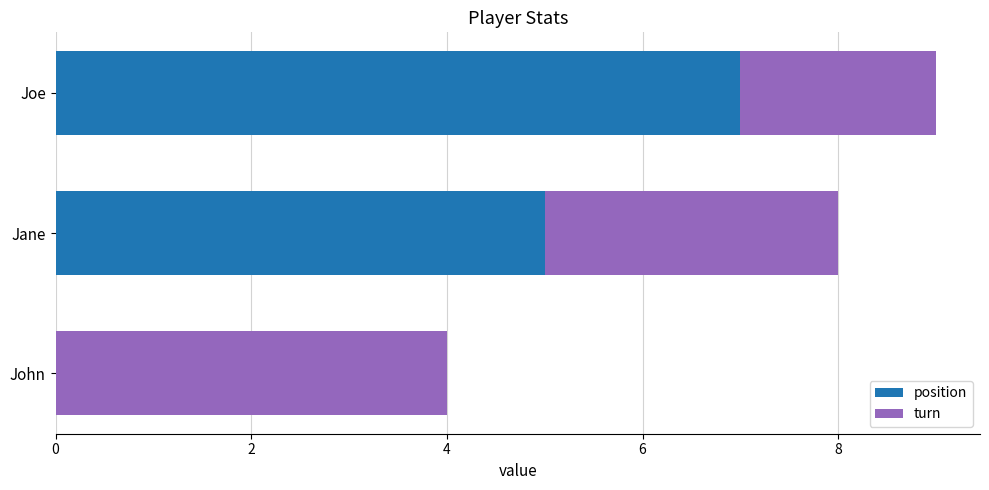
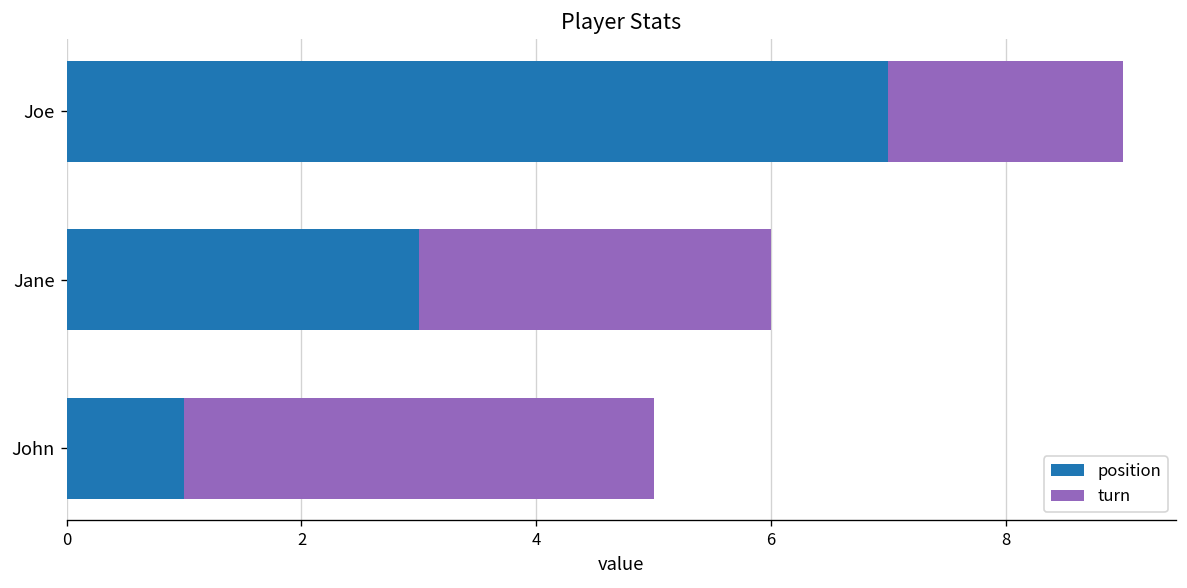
position, Jane: 5 -> 3
position, John: 0 -> 1
